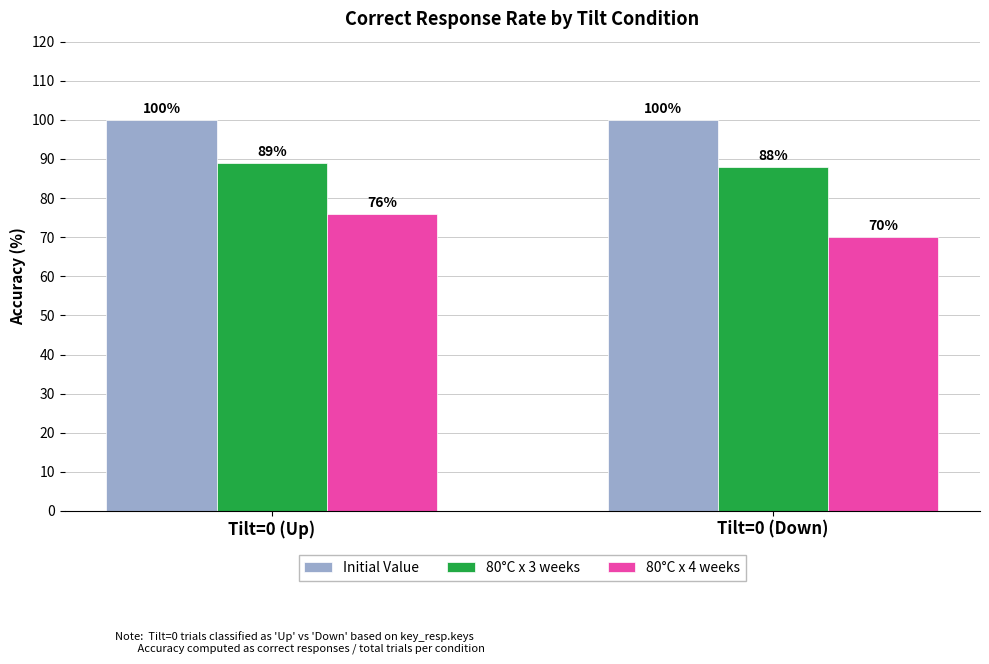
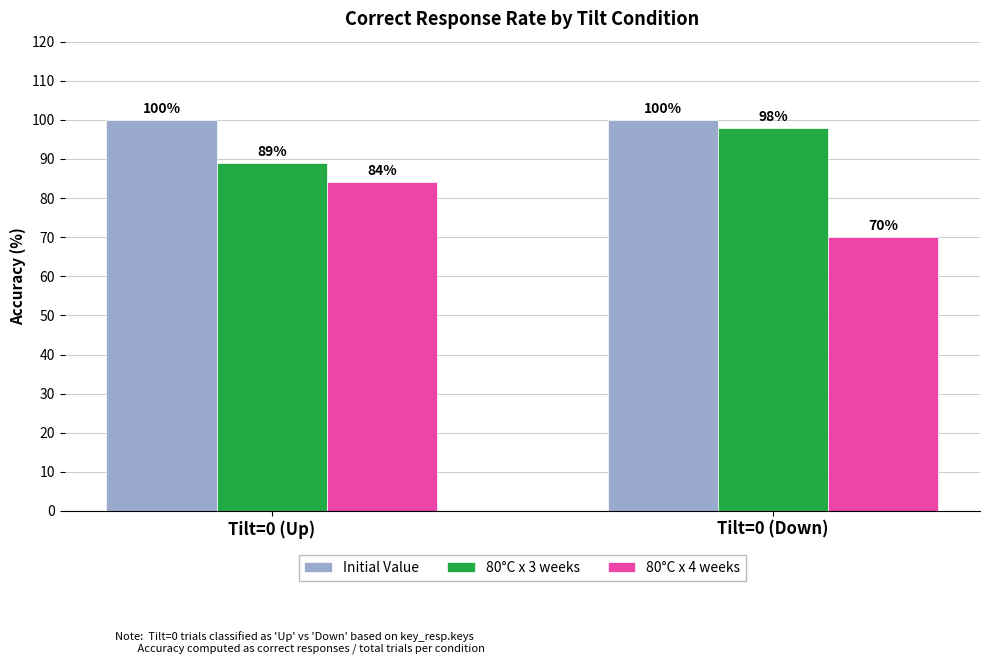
80°C x 4 weeks, Tilt=0 (Up): 76% -> 84%
80°C x 3 weeks, Tilt=0 (Down): 88% -> 98%
